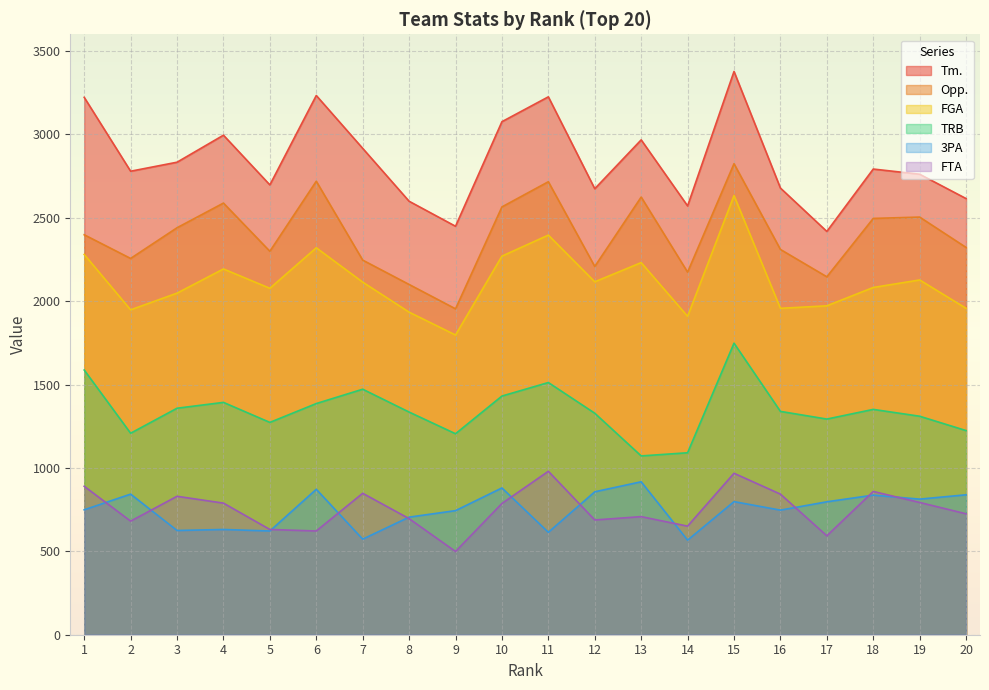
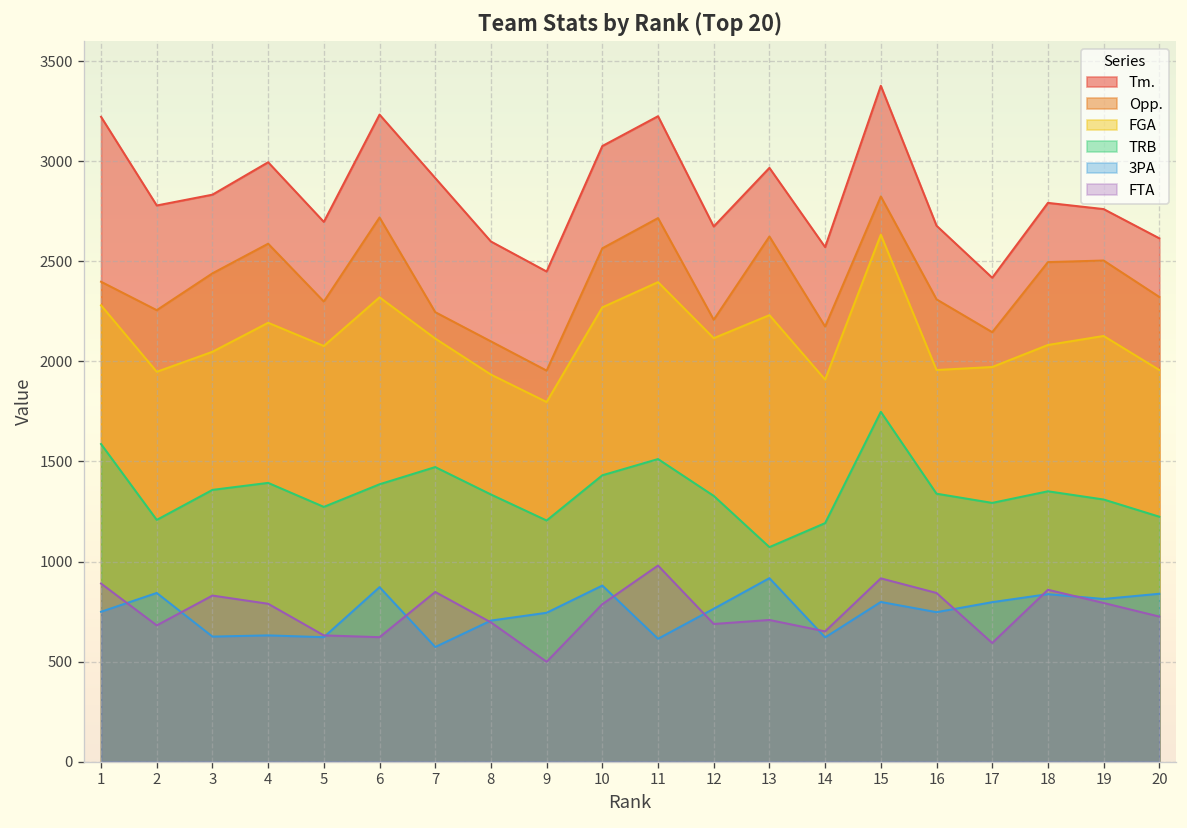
3PA, 12: 860 -> 760
TRB, 14: 1090 -> 1190
3PA, 14: 570 -> 620
FTA, 15: 970 -> 920
